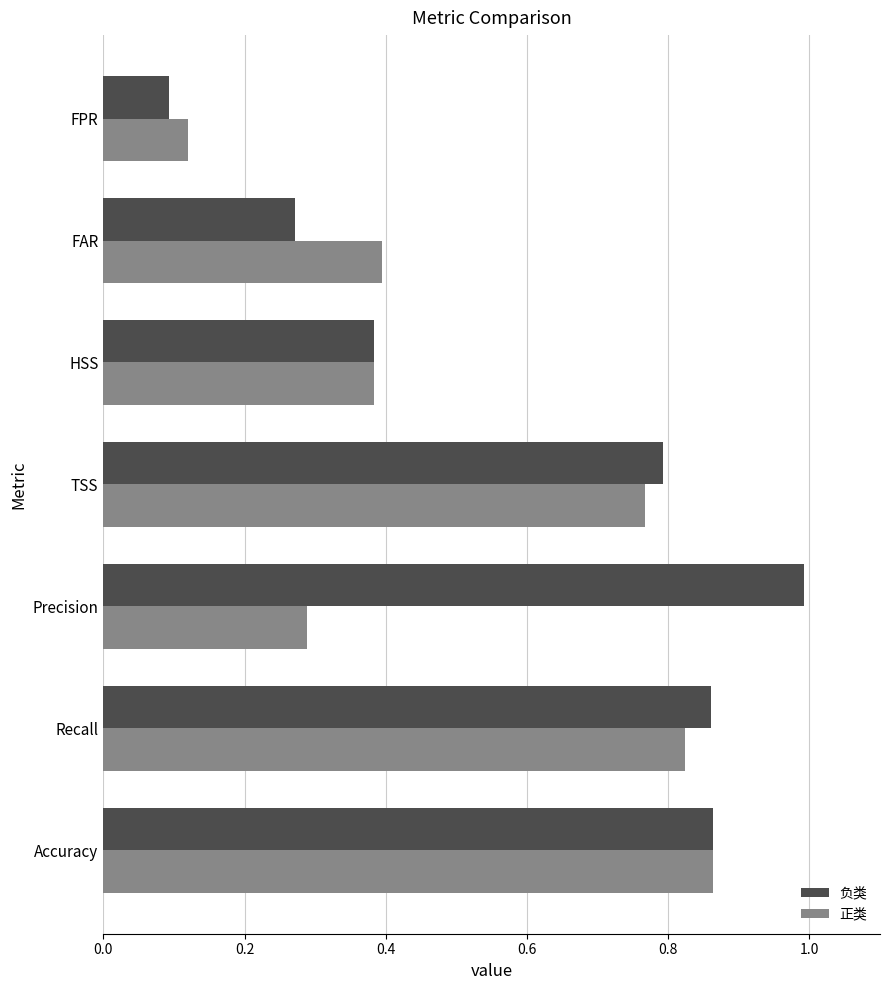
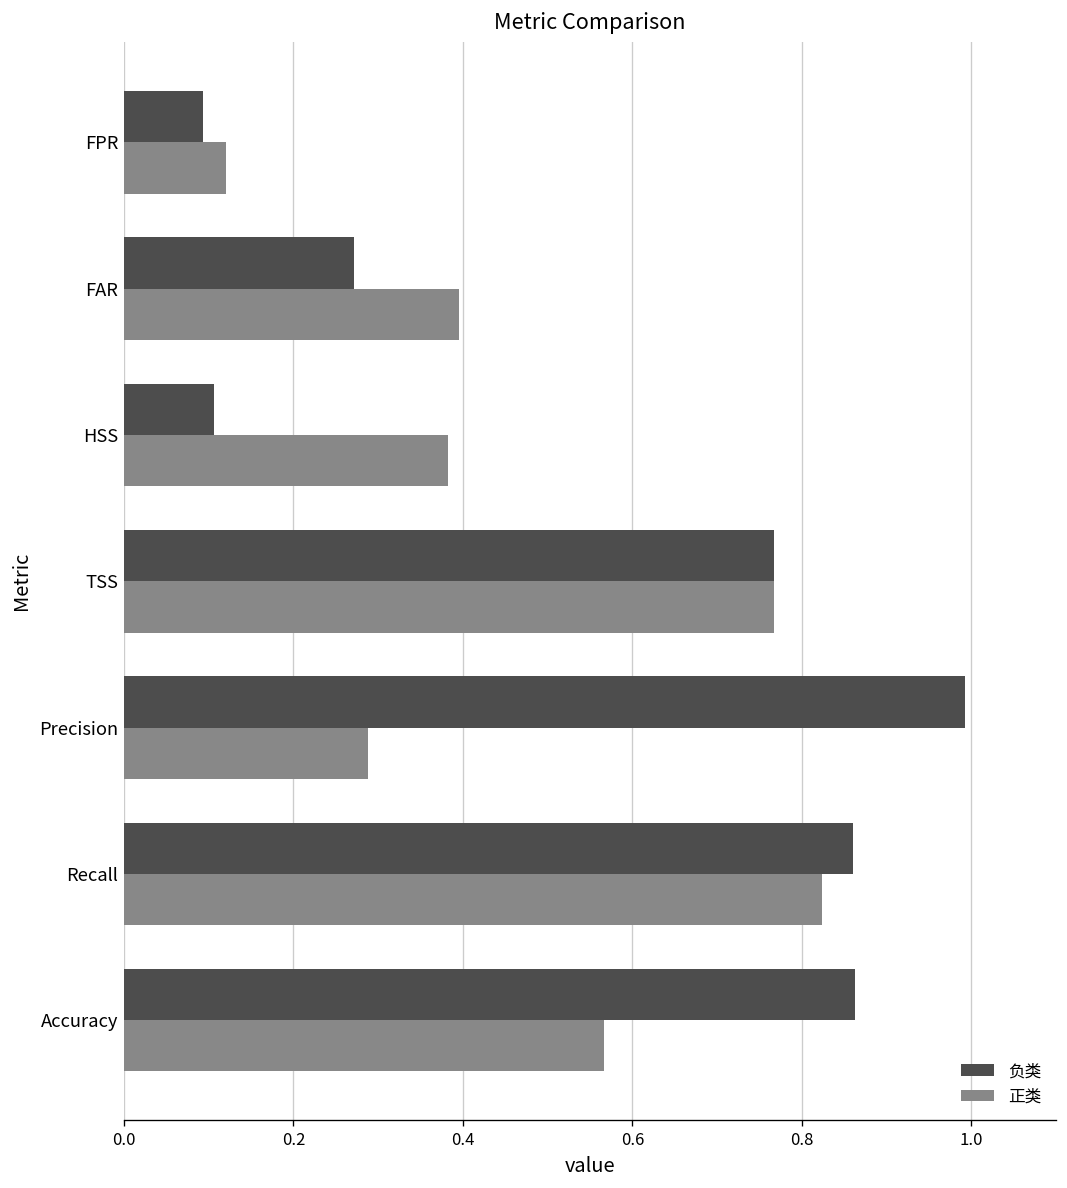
负类, HSS: 0.38 -> 0.11
负类, TSS: 0.79 -> 0.77
正类, Accuracy: 0.86 -> 0.57
